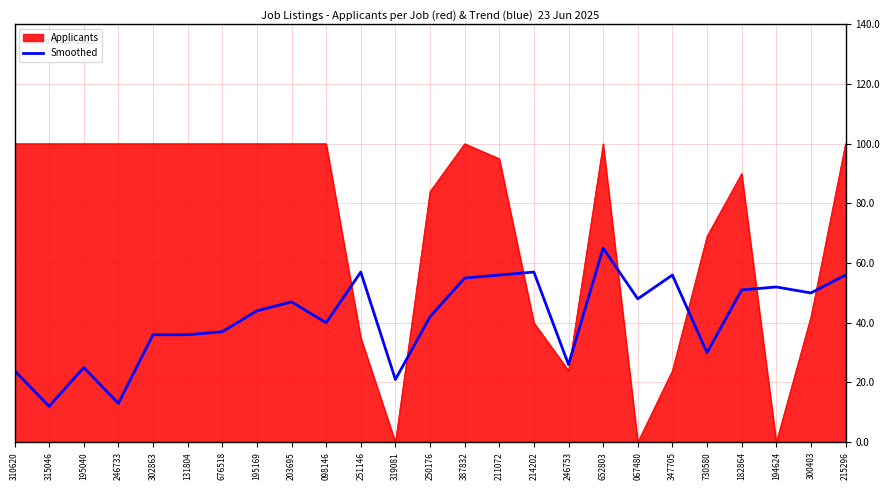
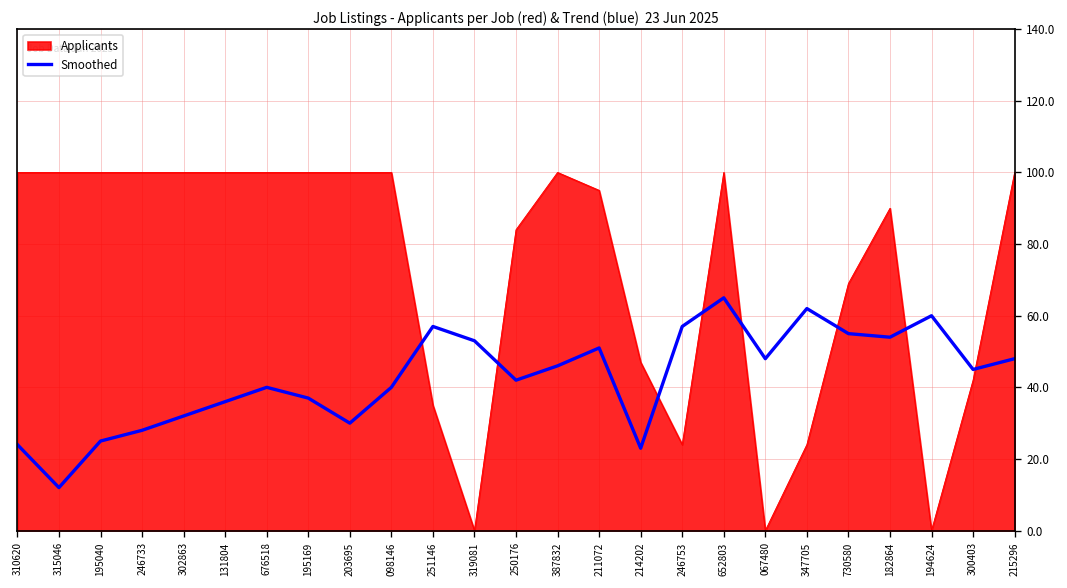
Smoothed, 246733: 13 -> 28
Smoothed, 302863: 36 -> 32
Smoothed, 676518: 37 -> 40
Smoothed, 195169: 44 -> 37
Smoothed, 203695: 47 -> 30
Smoothed, 319081: 21 -> 53
Smoothed, 387832: 55 -> 46
Smoothed, 211072: 56 -> 51
Applicants, 214202: 40 -> 47
Smoothed, 214202: 57 -> 23
Smoothed, 246753: 26 -> 57
Smoothed, 347705: 56 -> 62
Smoothed, 730580: 30 -> 55
Smoothed, 182864: 51 -> 54
Smoothed, 194624: 52 -> 60
Smoothed, 300403: 50 -> 45
Smoothed, 215296: 56 -> 48
